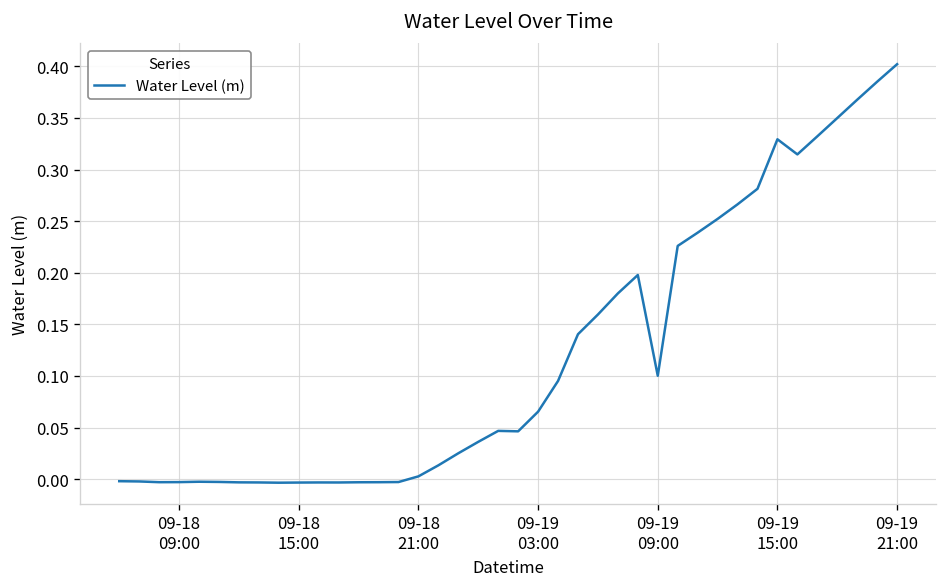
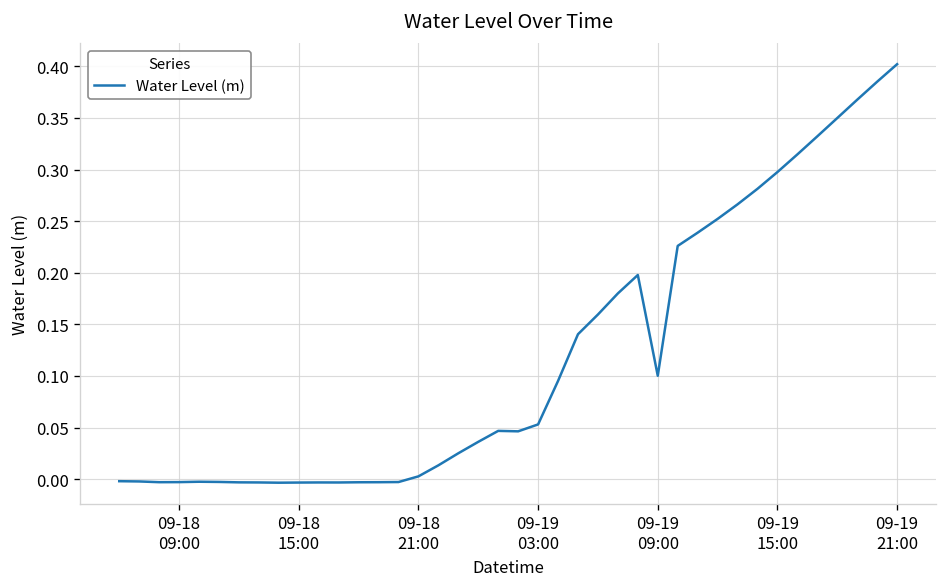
09-19 03:00: 0.07 -> 0.05
09-19 15:00: 0.33 -> 0.30
